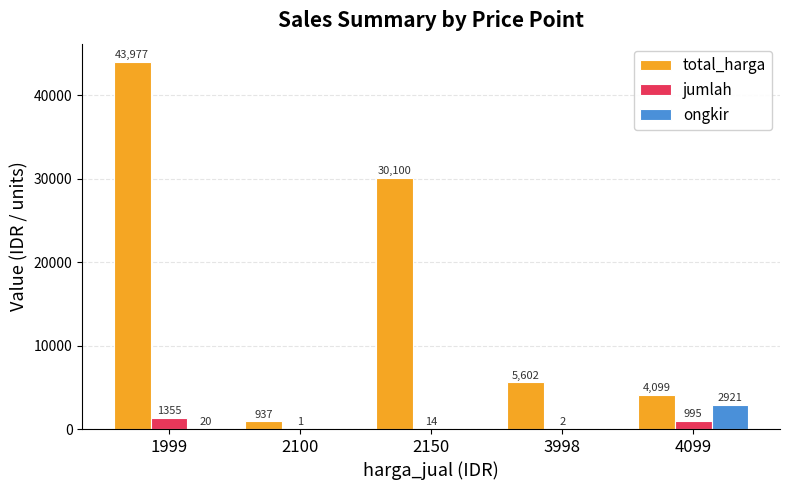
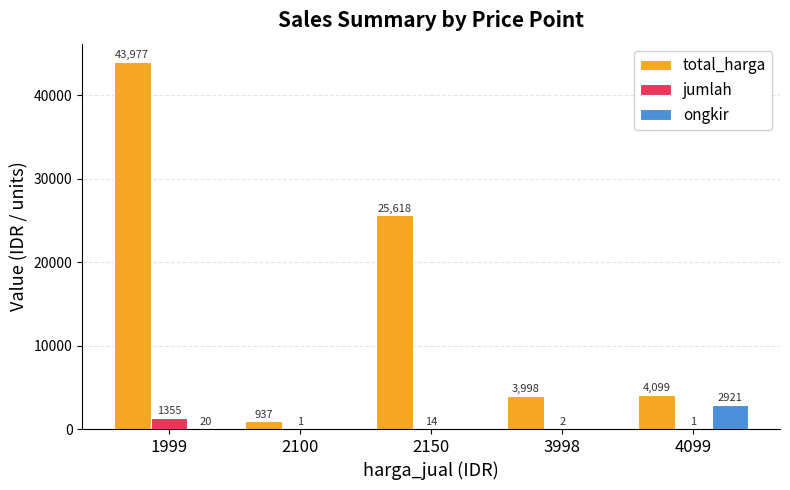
total_harga, 2150: 30,100 -> 25,618
total_harga, 3998: 5,602 -> 3,998
jumlah, 4099: 995 -> 1
